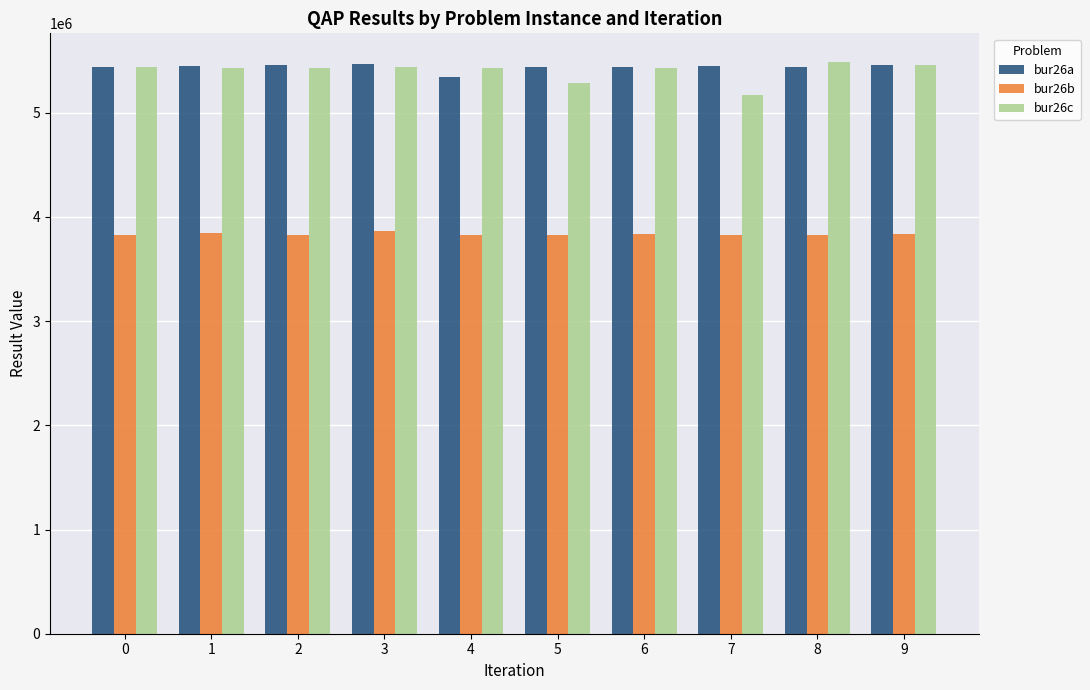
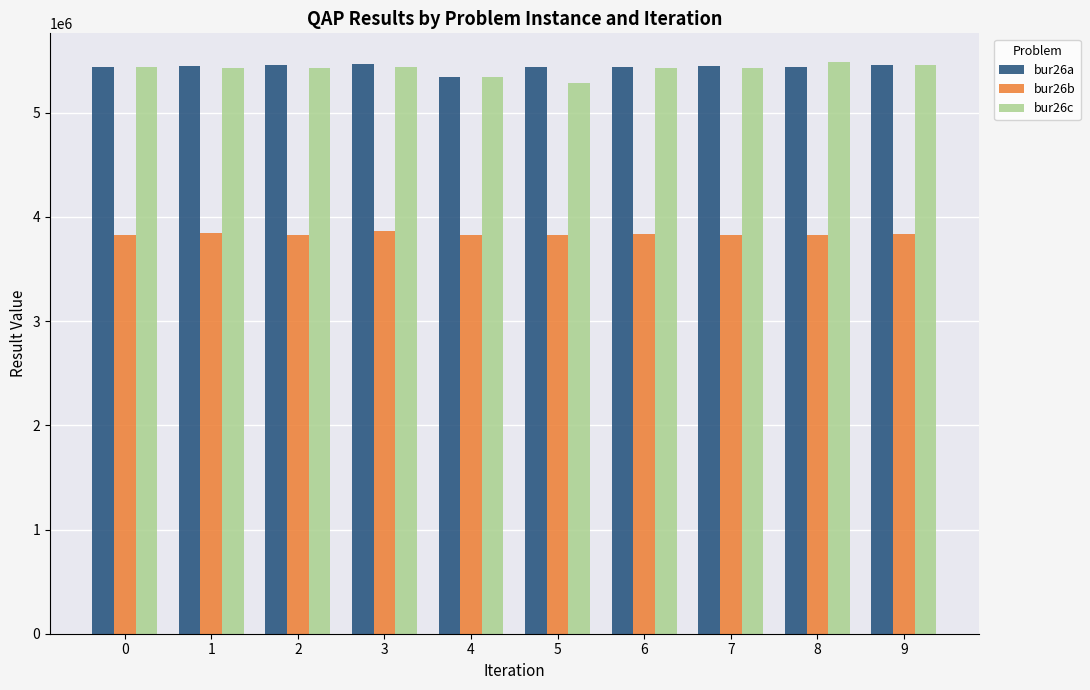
bur26c, 4: 5430000 -> 5340000
bur26c, 7: 5170000 -> 5430000
